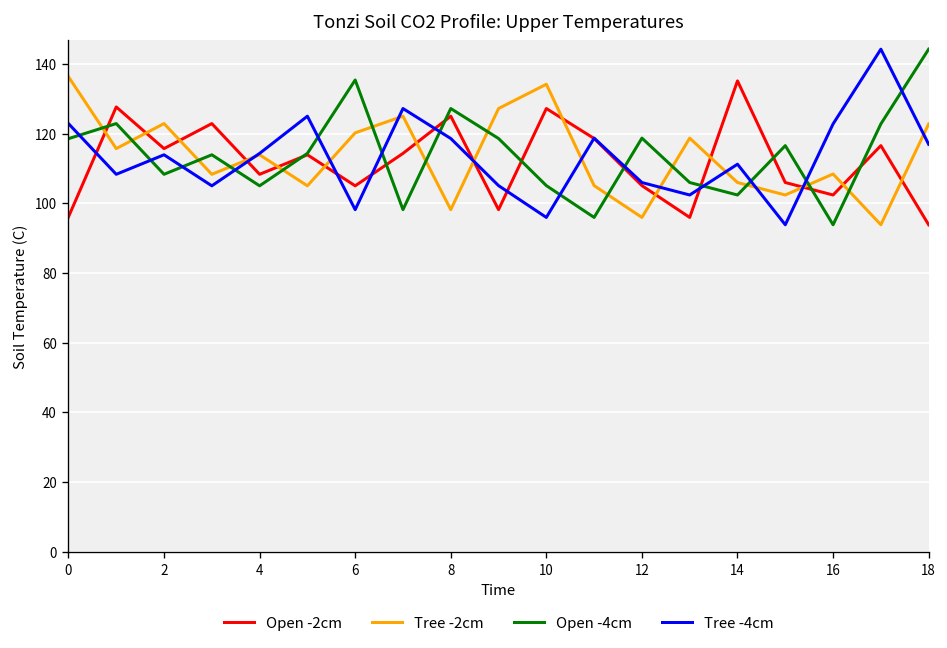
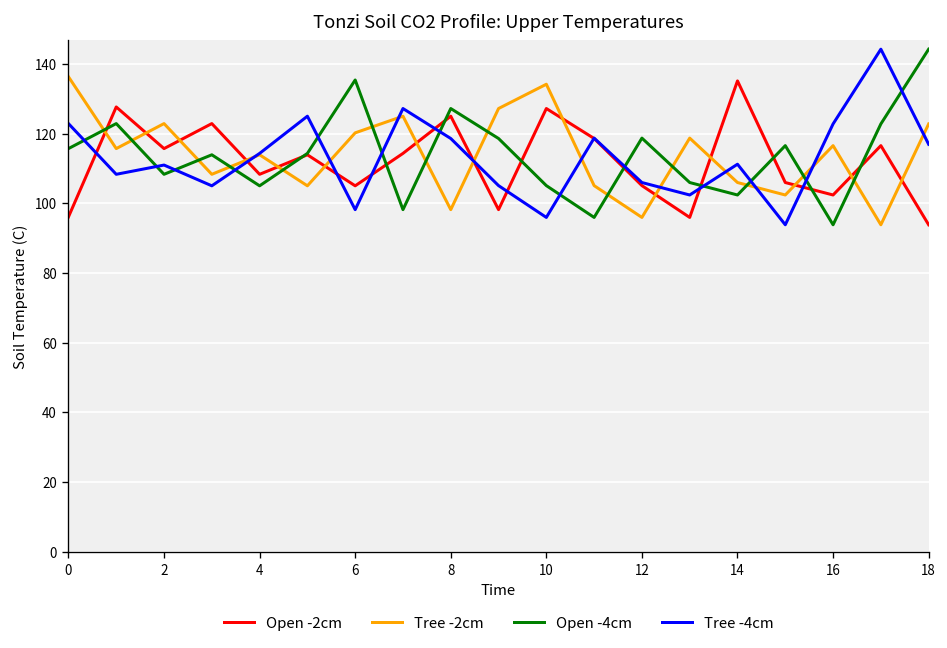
Open -4cm, 0: 119 -> 116
Tree -4cm, 2: 114 -> 111
Tree -2cm, 16: 108 -> 117
